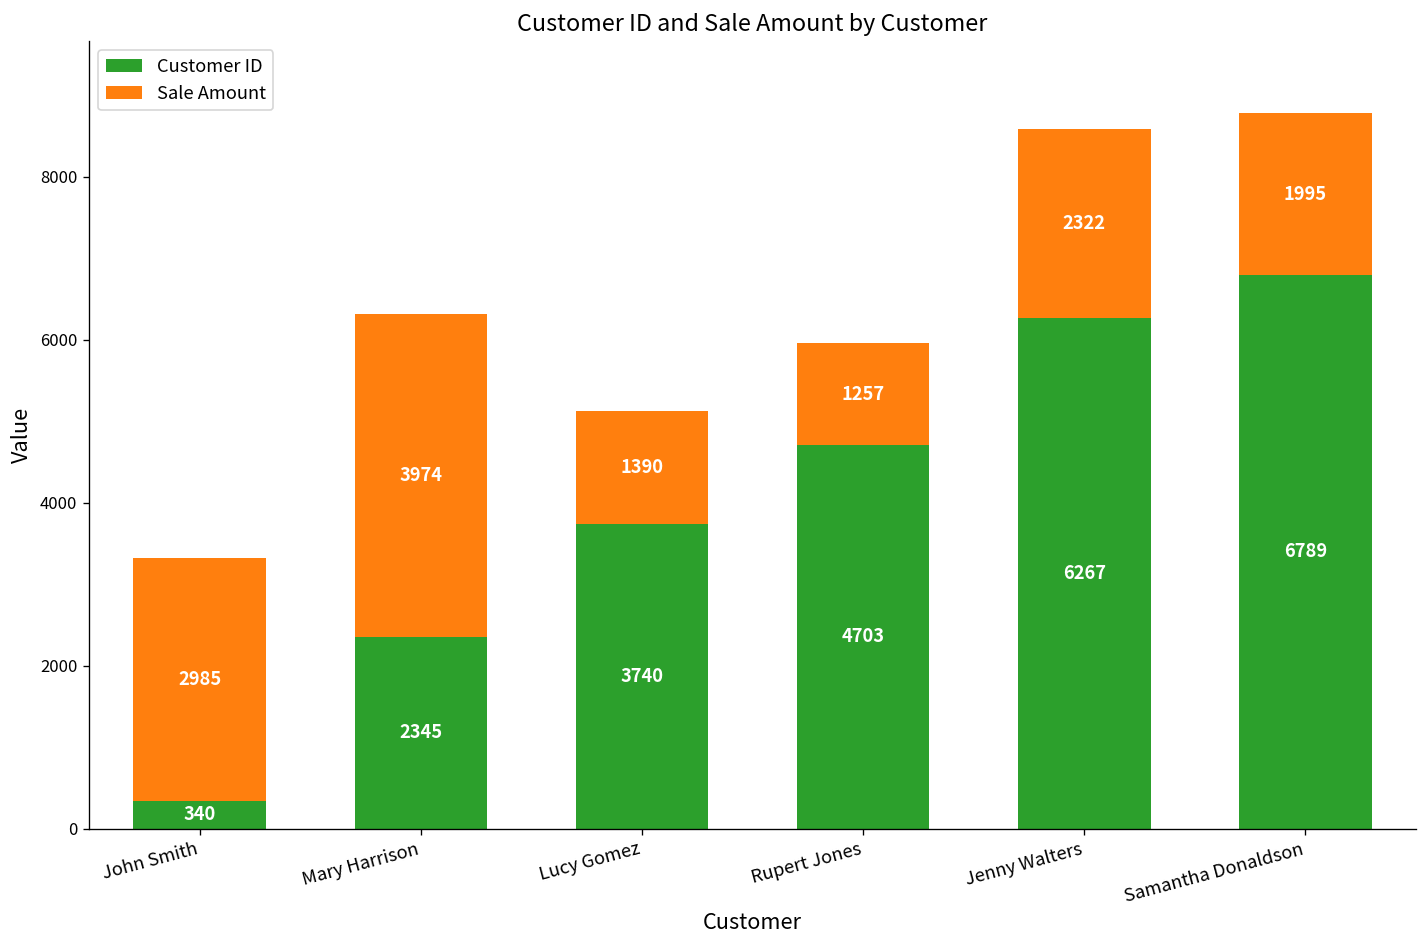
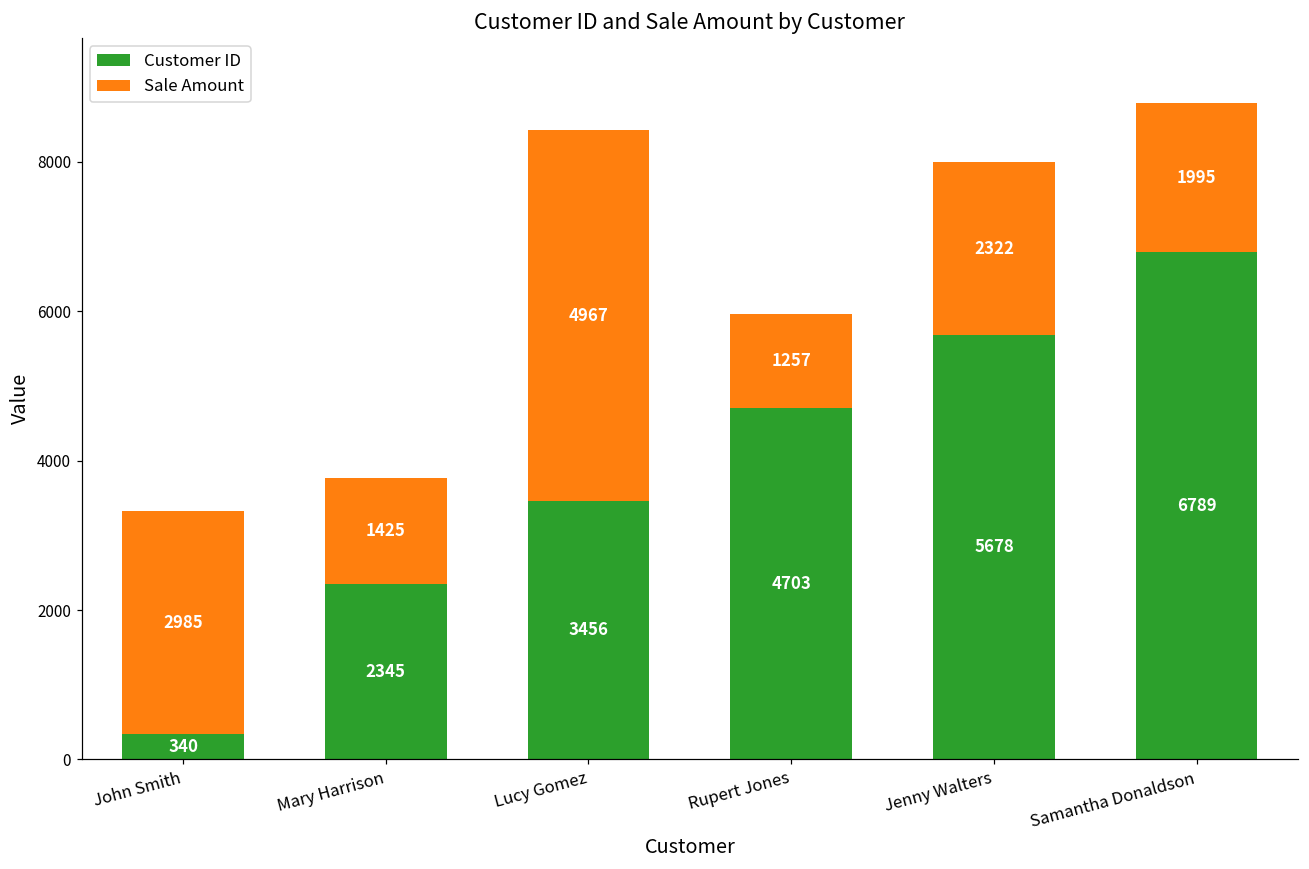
Sale Amount, Mary Harrison: 3974 -> 1425
Customer ID, Lucy Gomez: 3740 -> 3456
Sale Amount, Lucy Gomez: 1390 -> 4967
Customer ID, Jenny Walters: 6267 -> 5678
